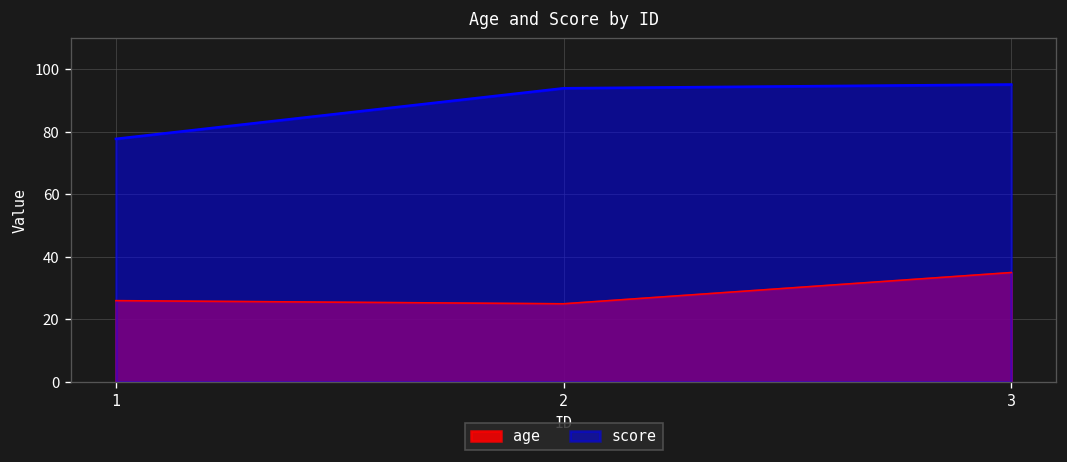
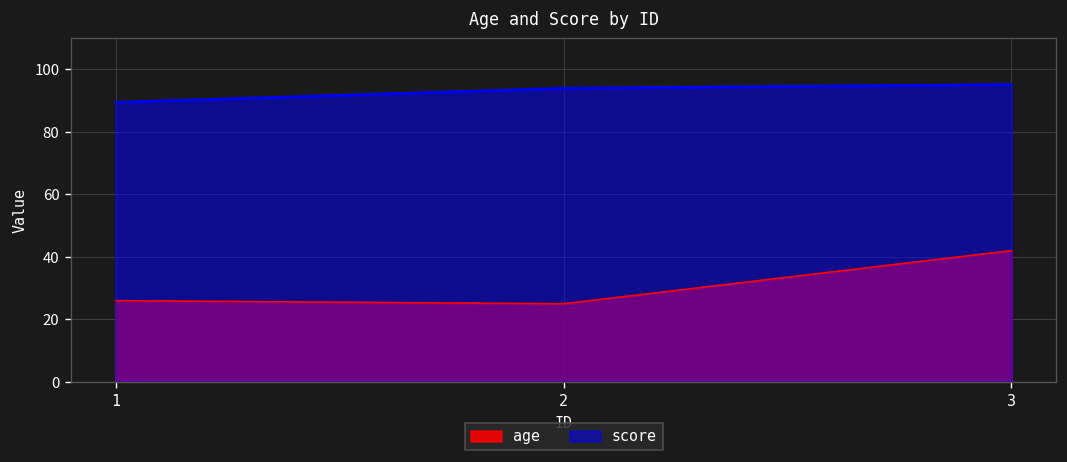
score, 1: 78 -> 90
age, 3: 35 -> 42
